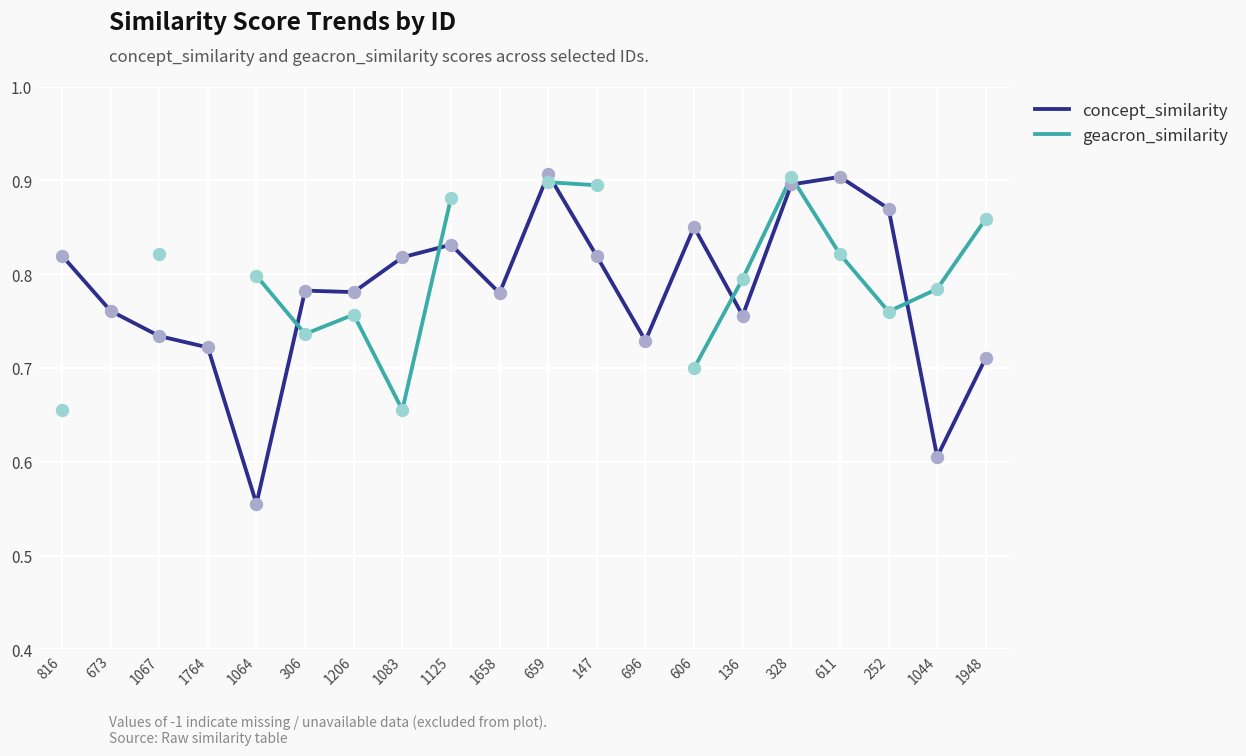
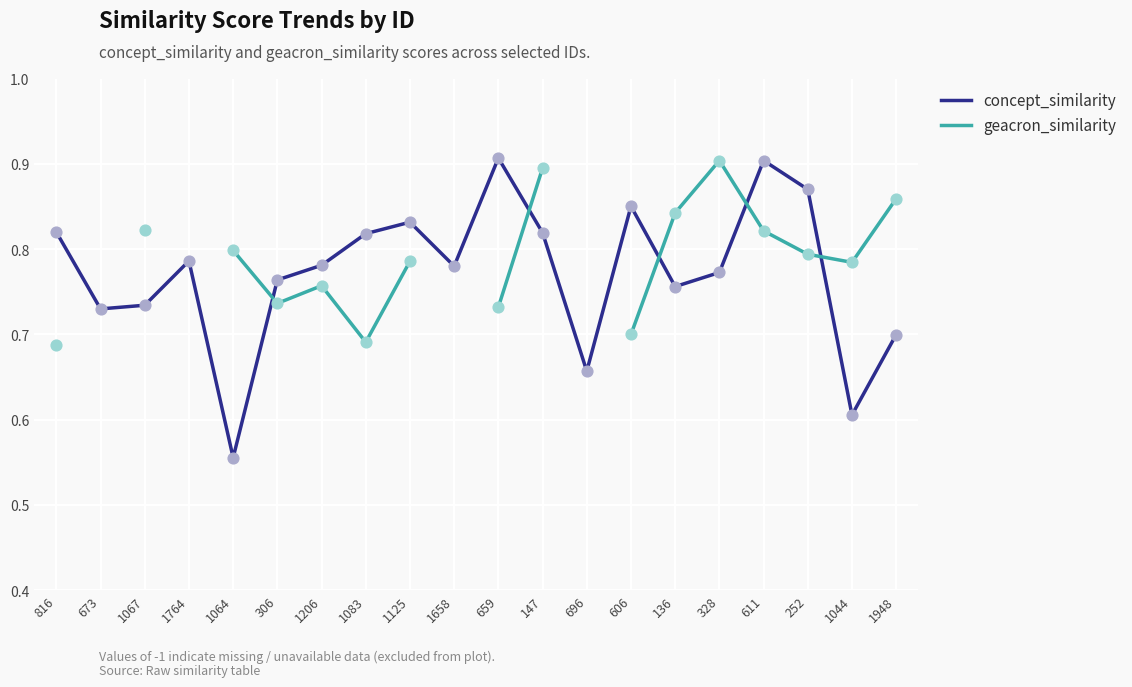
geacron_similarity, 816: 0.66 -> 0.69
concept_similarity, 673: 0.76 -> 0.73
concept_similarity, 1764: 0.72 -> 0.79
concept_similarity, 306: 0.78 -> 0.76
geacron_similarity, 1083: 0.66 -> 0.69
geacron_similarity, 1125: 0.88 -> 0.79
geacron_similarity, 659: 0.90 -> 0.73
concept_similarity, 696: 0.73 -> 0.66
geacron_similarity, 136: 0.80 -> 0.84
concept_similarity, 328: 0.90 -> 0.77
geacron_similarity, 252: 0.76 -> 0.79
concept_similarity, 1948: 0.71 -> 0.70
